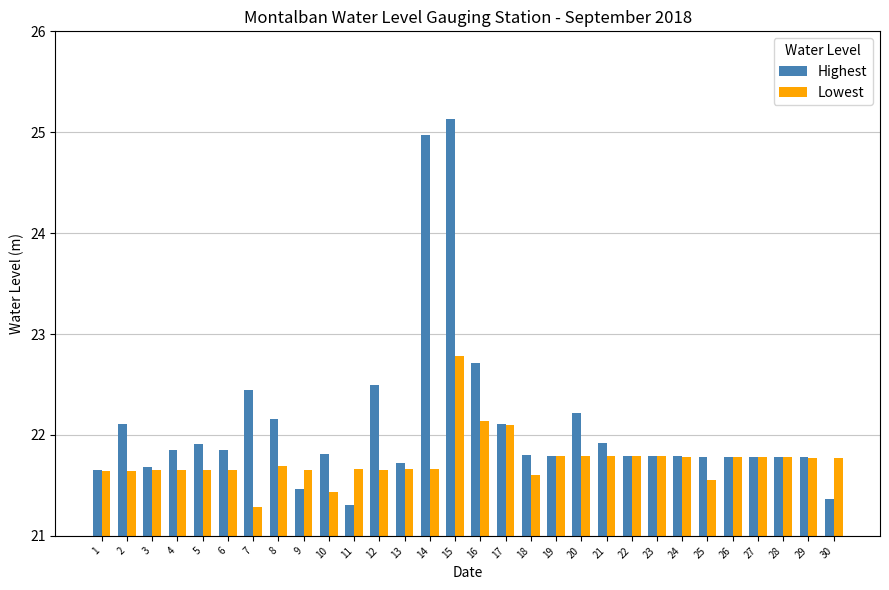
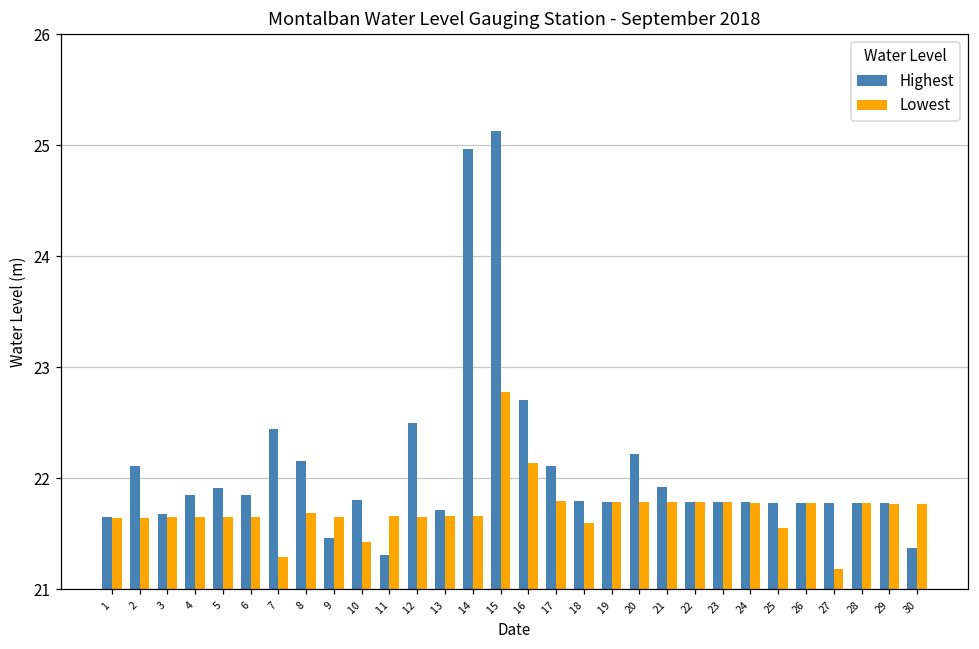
Lowest, 17: 22.1 -> 21.8
Lowest, 27: 21.78 -> 21.18
